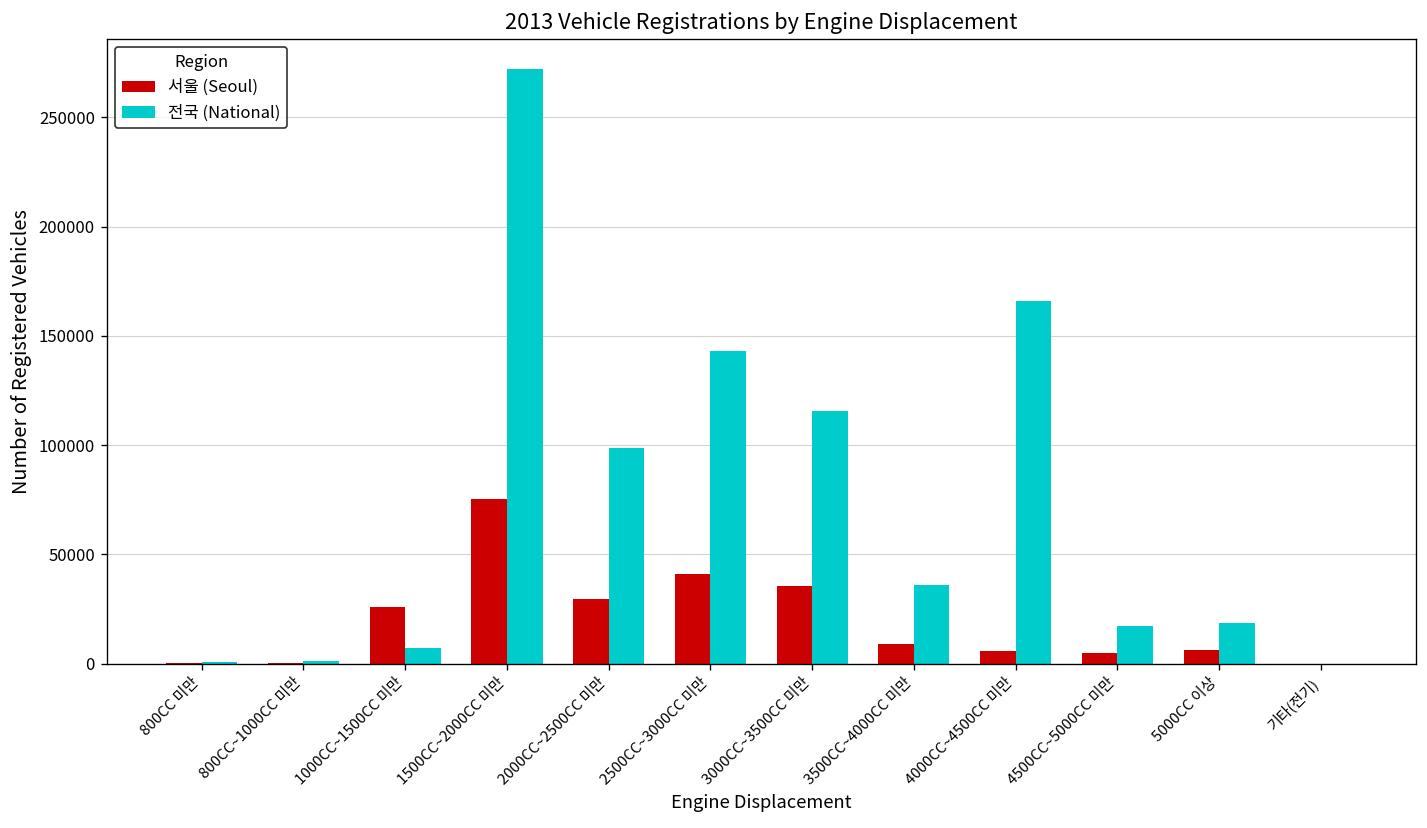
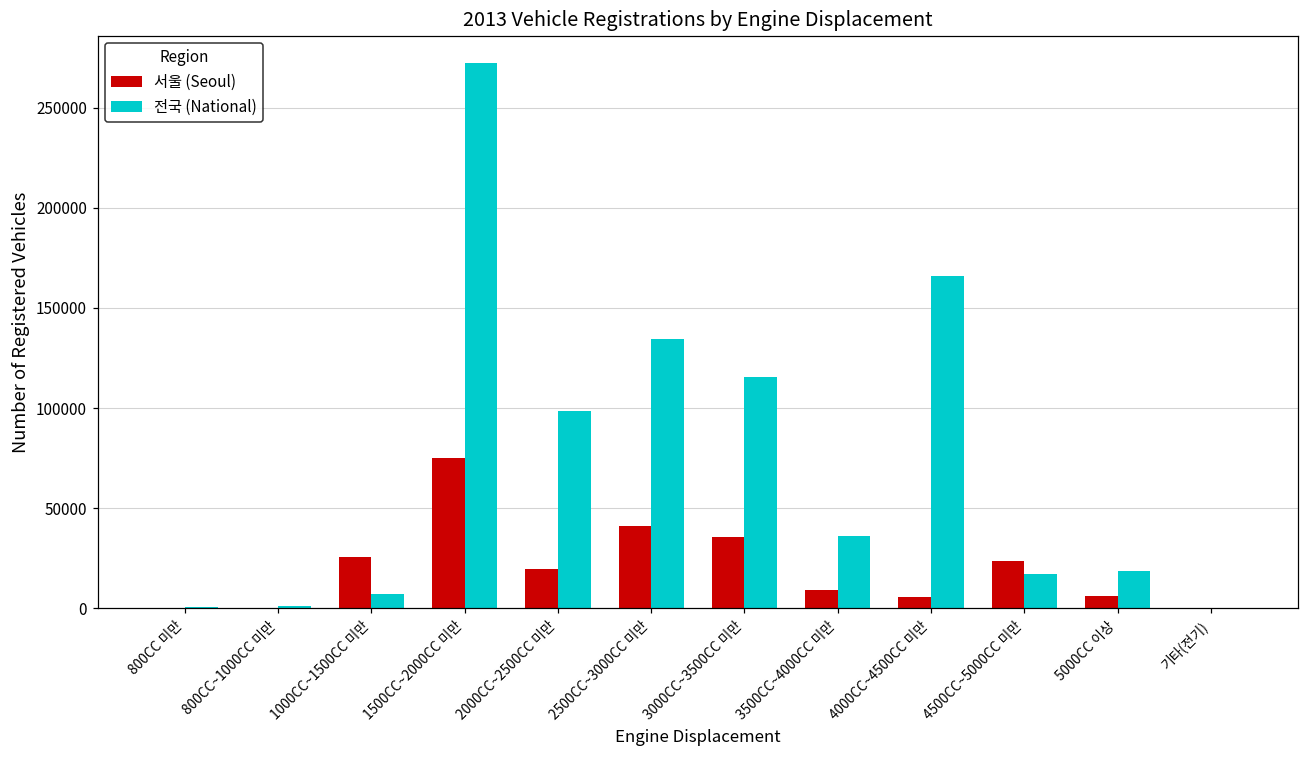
서울 (Seoul), 2000CC~2500CC 미만: 30000 -> 20000
전국 (National), 2500CC~3000CC 미만: 143000 -> 135000
서울 (Seoul), 4500CC~5000CC 미만: 5000 -> 24000
